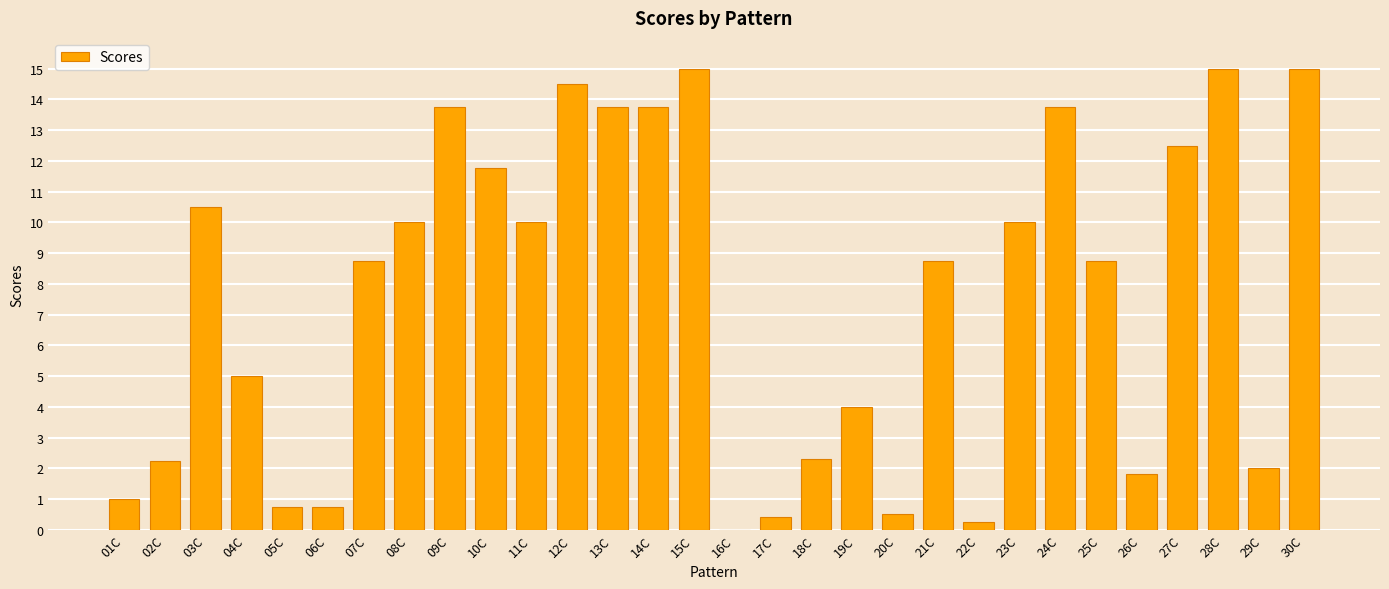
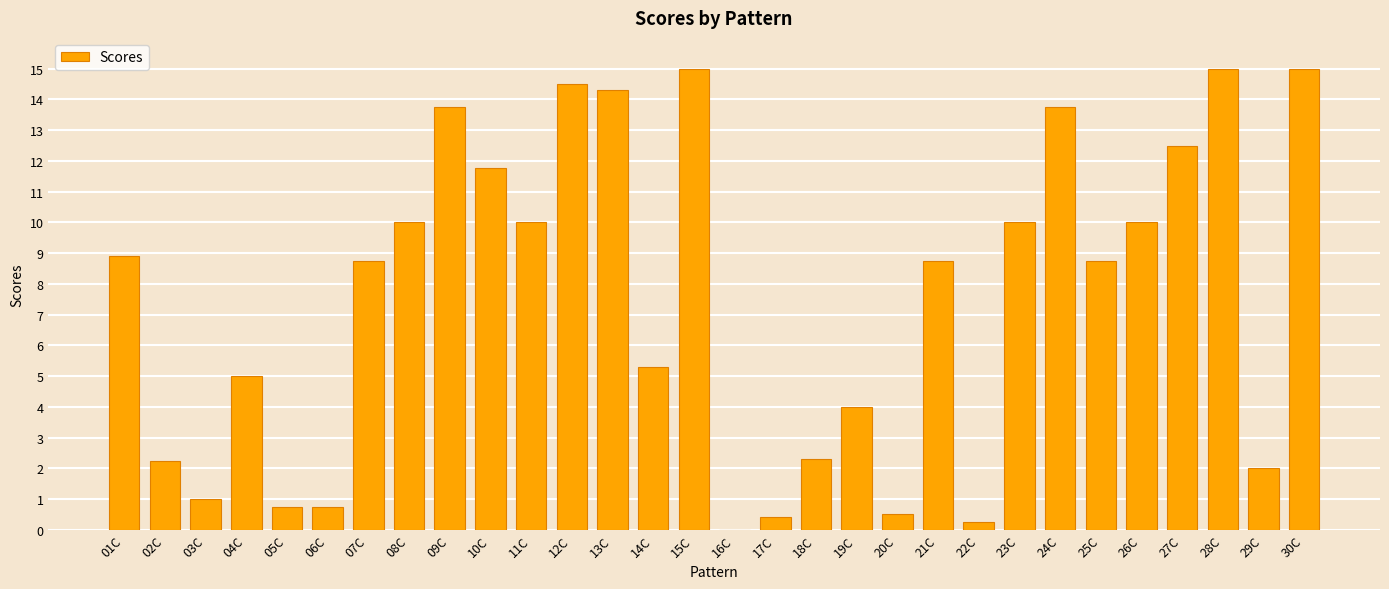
01C: 1.0 -> 8.9
03C: 10.5 -> 1.0
13C: 13.8 -> 14.3
14C: 13.8 -> 5.3
26C: 1.8 -> 10.0
